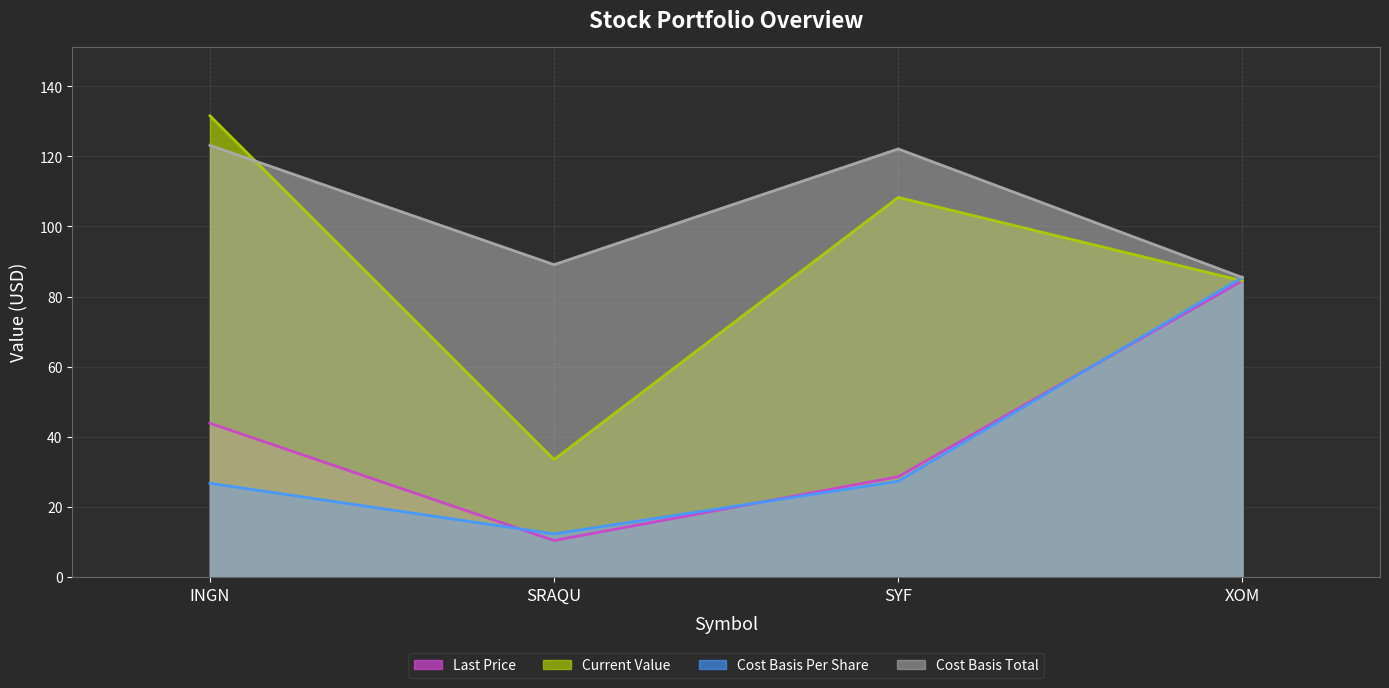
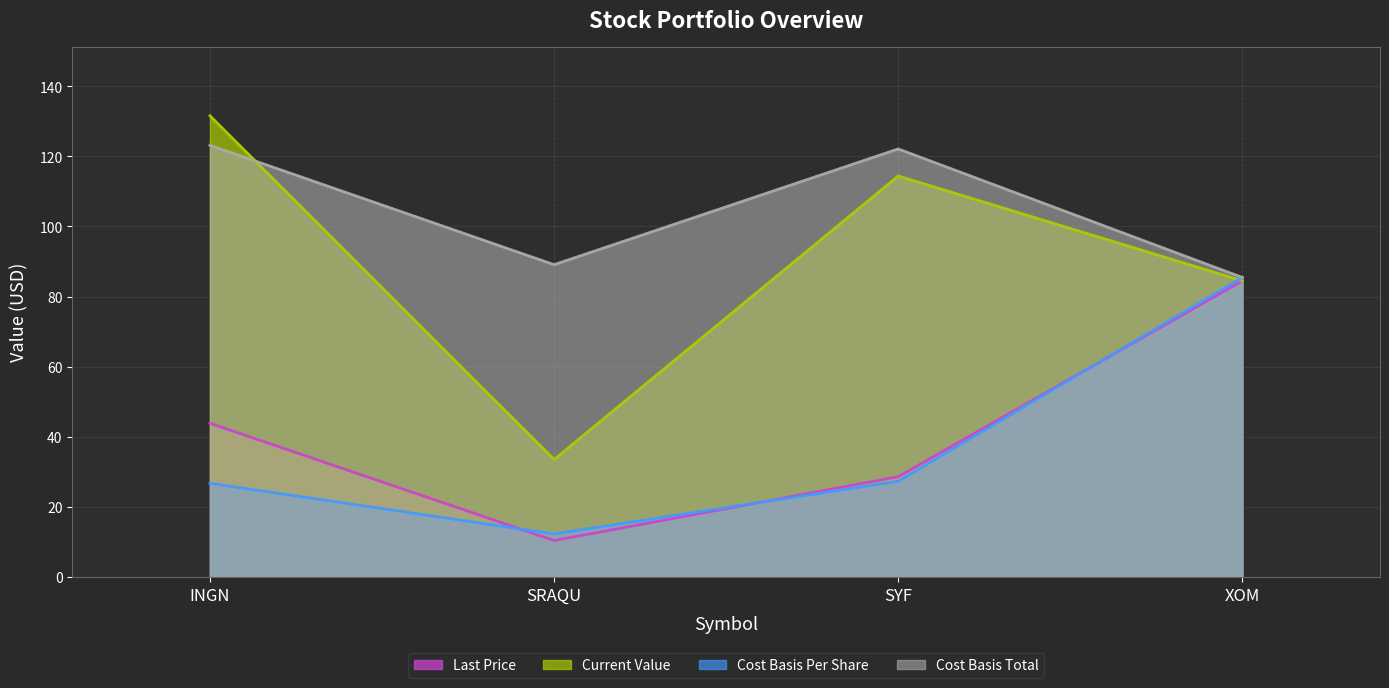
Current Value, SYF: 108 -> 114
